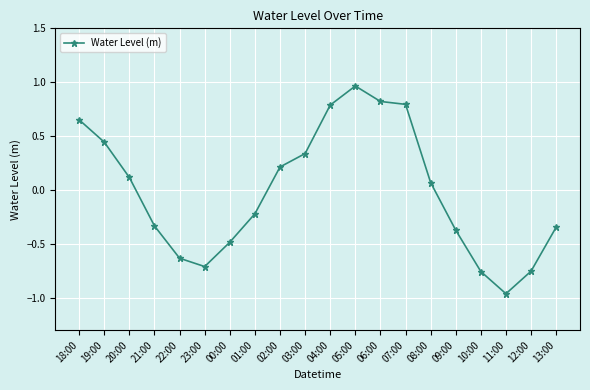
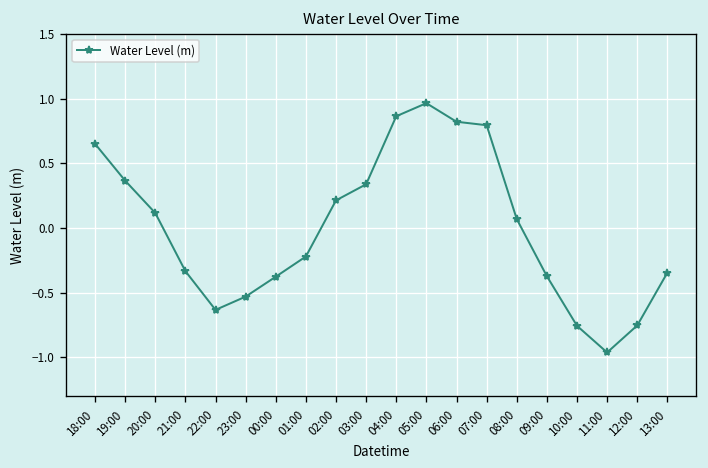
19:00: 0.44 -> 0.37
23:00: -0.71 -> -0.53
00:00: -0.48 -> -0.38
04:00: 0.79 -> 0.86
